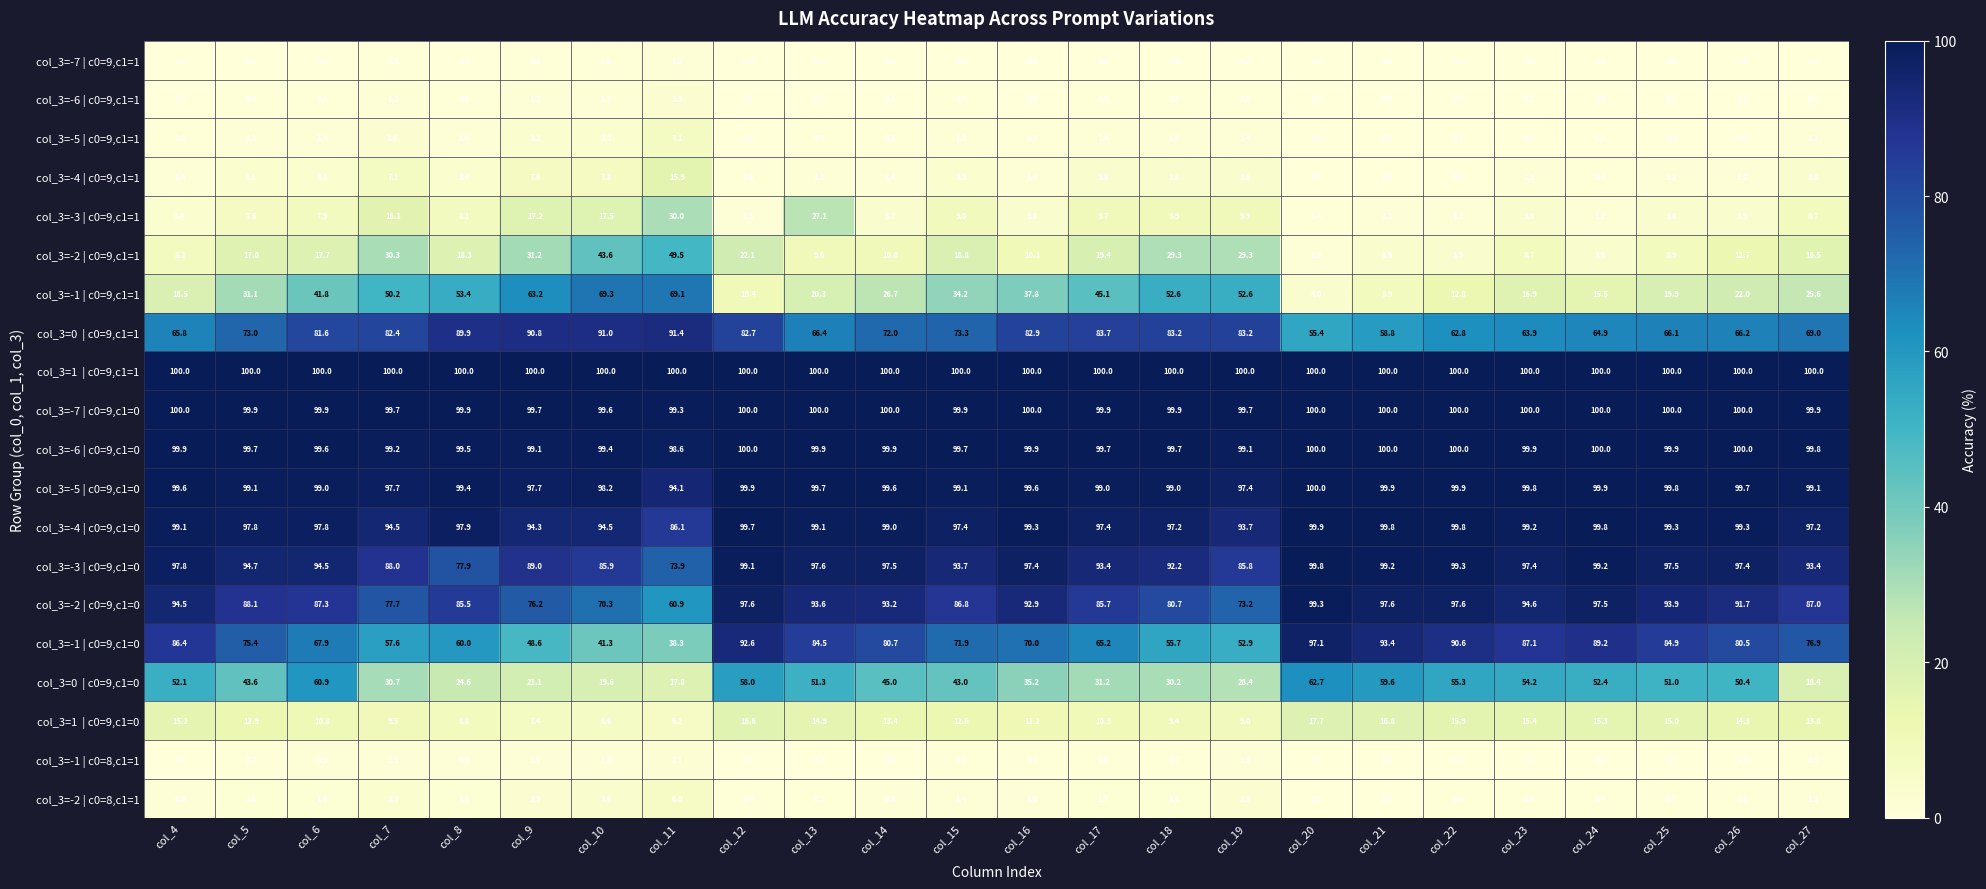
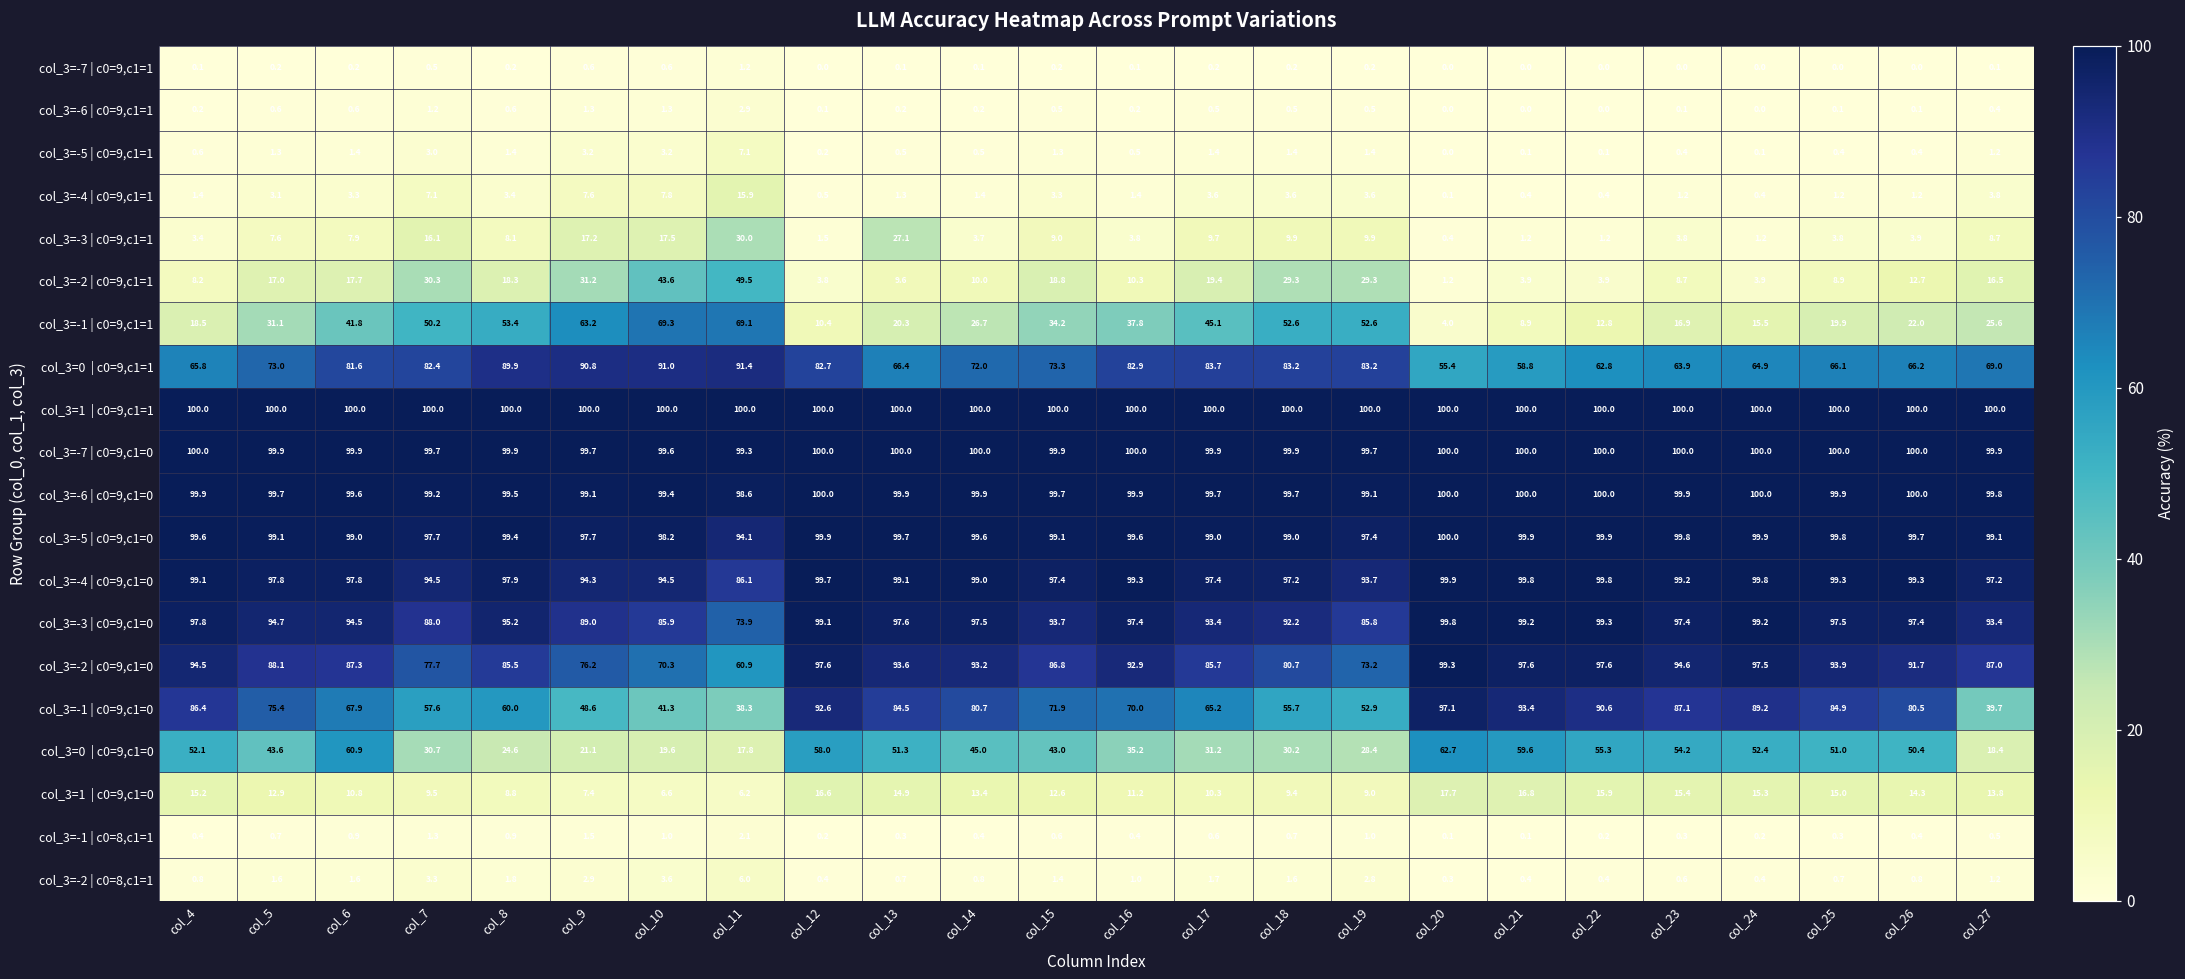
col_3=-2 | c0=9,c1=1, col_12: 22.1 -> 3.8
col_3=-3 | c0=9,c1=0, col_8: 77.9 -> 95.2
col_3=-1 | c0=9,c1=0, col_27: 76.9 -> 39.7
